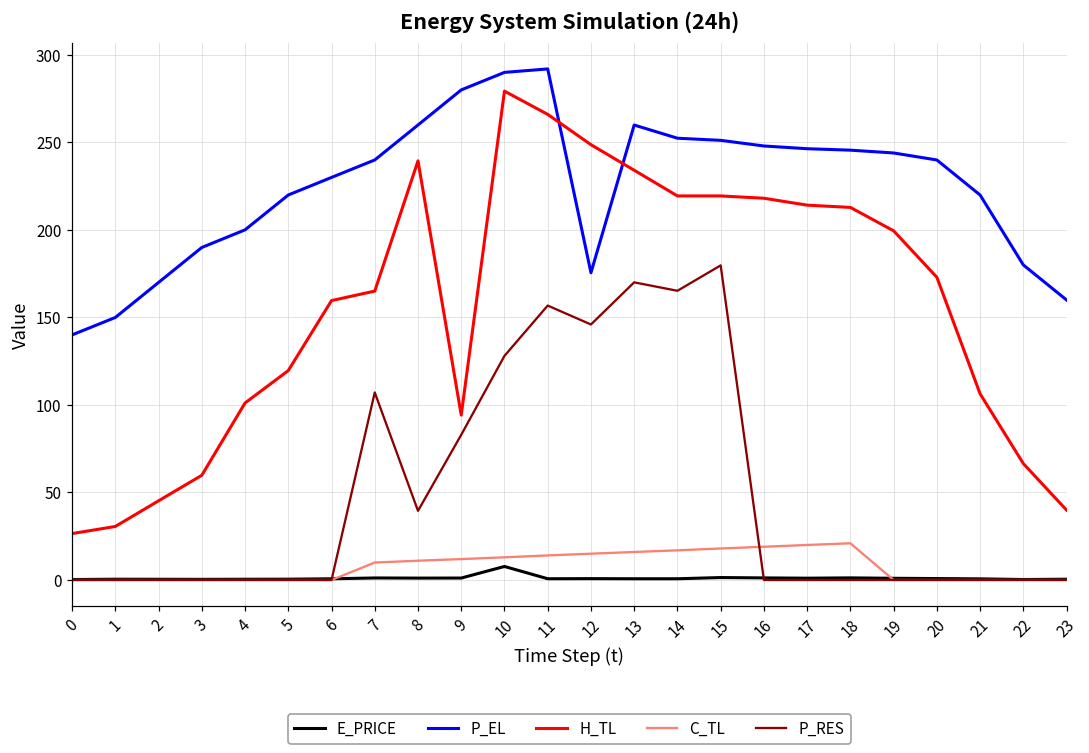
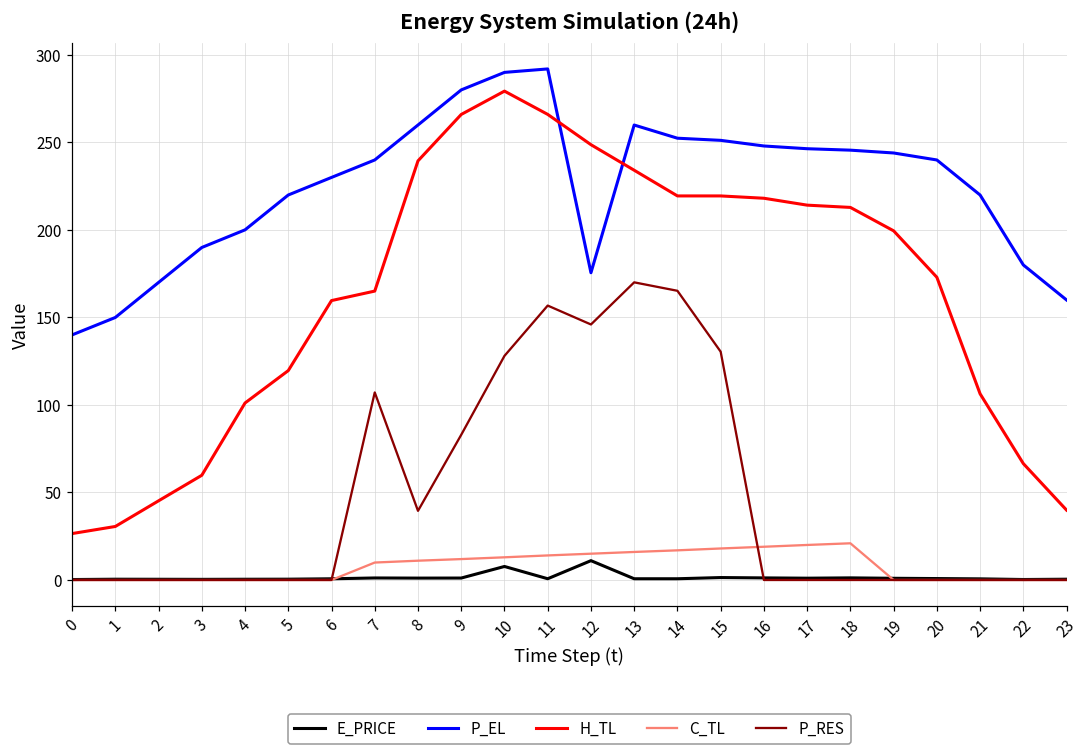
H_TL, 9: 94 -> 266
E_PRICE, 12: 1 -> 11
P_RES, 15: 180 -> 130
